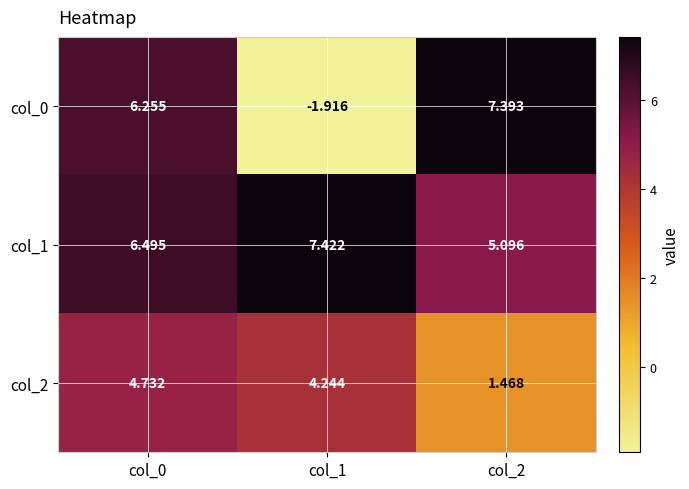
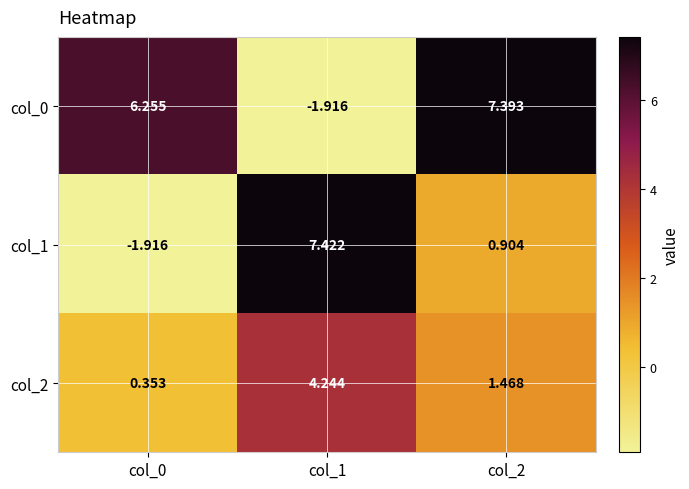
col_1, col_0: 6.495 -> -1.916
col_1, col_2: 5.096 -> 0.904
col_2, col_0: 4.732 -> 0.353
